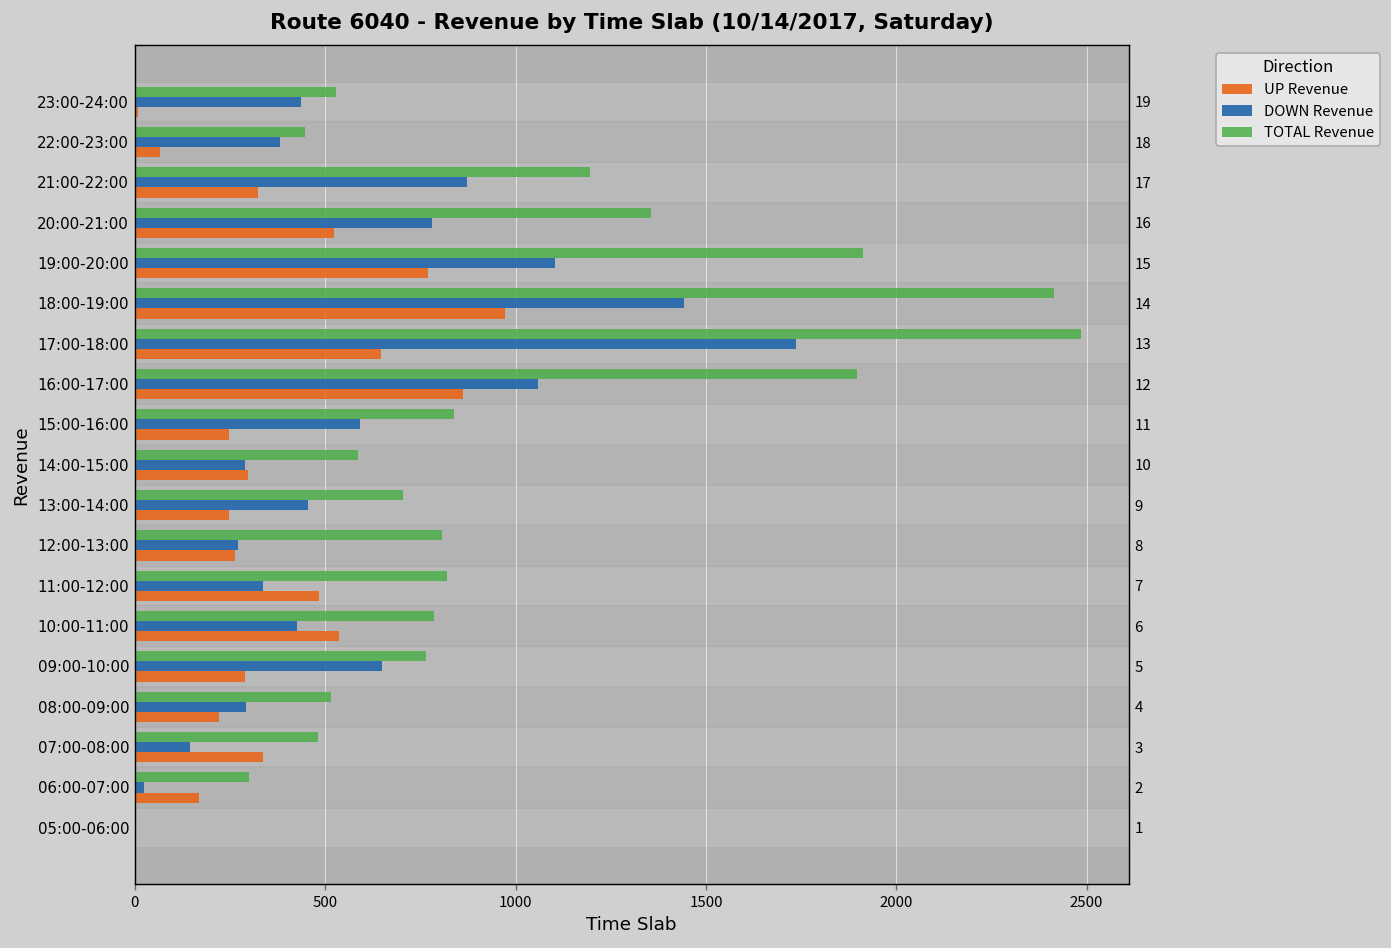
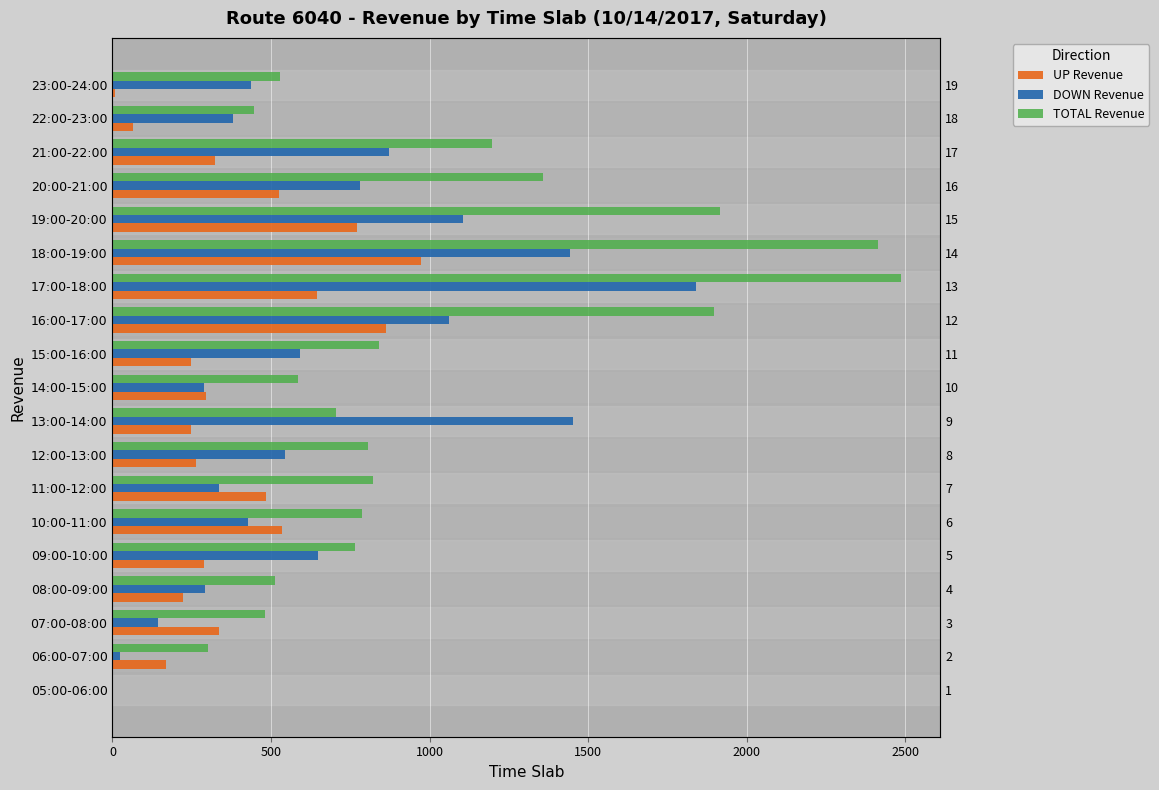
DOWN Revenue, 17:00-18:00: 1740 -> 1840
DOWN Revenue, 13:00-14:00: 460 -> 1450
DOWN Revenue, 12:00-13:00: 270 -> 550
